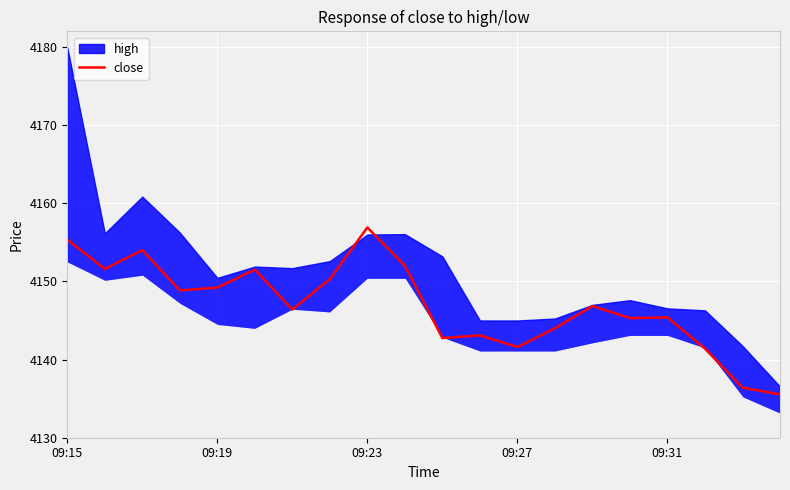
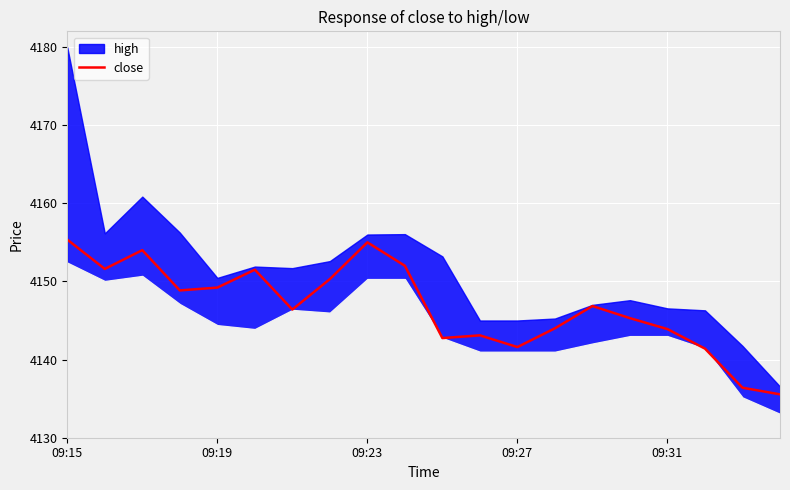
close, 09:23: 4157 -> 4155
close, 09:31: 4145 -> 4144
